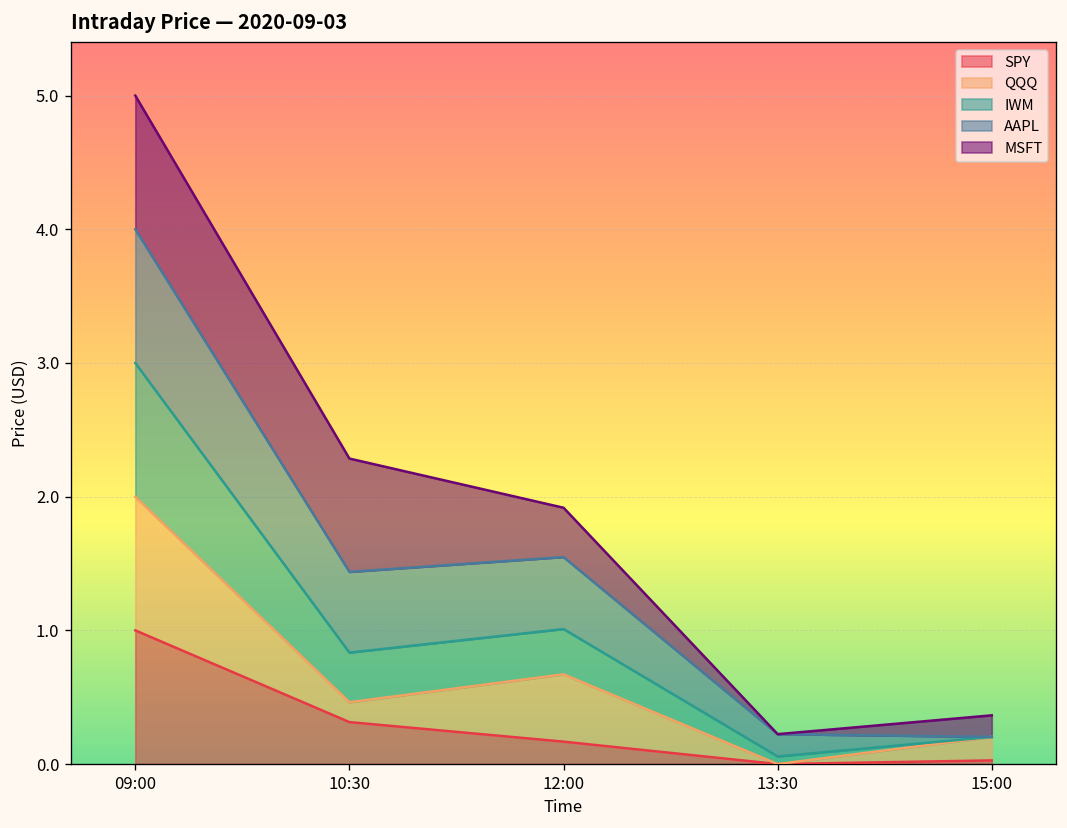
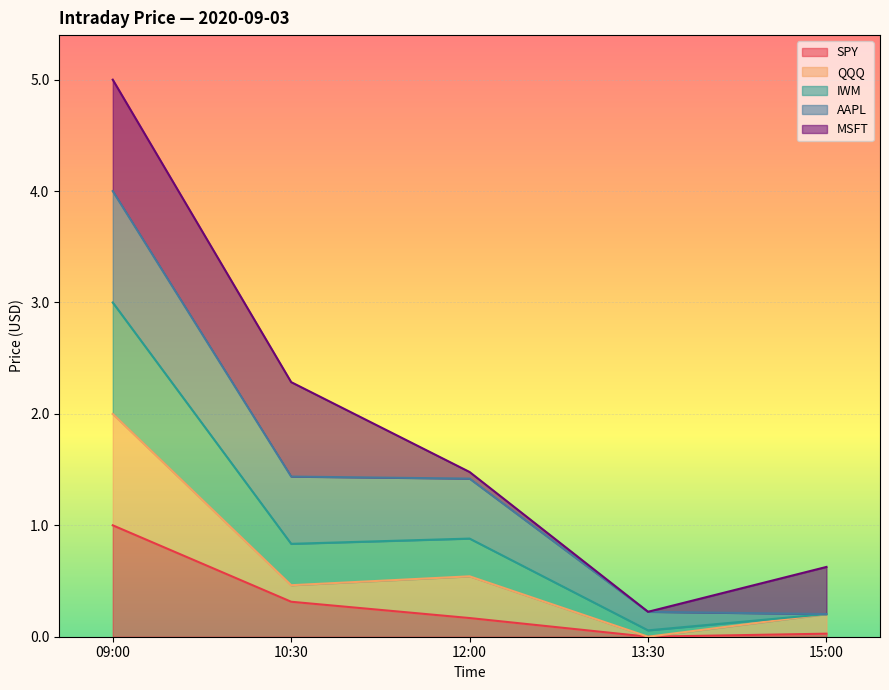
QQQ, 12:00: 0.50 -> 0.37
MSFT, 12:00: 0.37 -> 0.06
MSFT, 15:00: 0.16 -> 0.42
